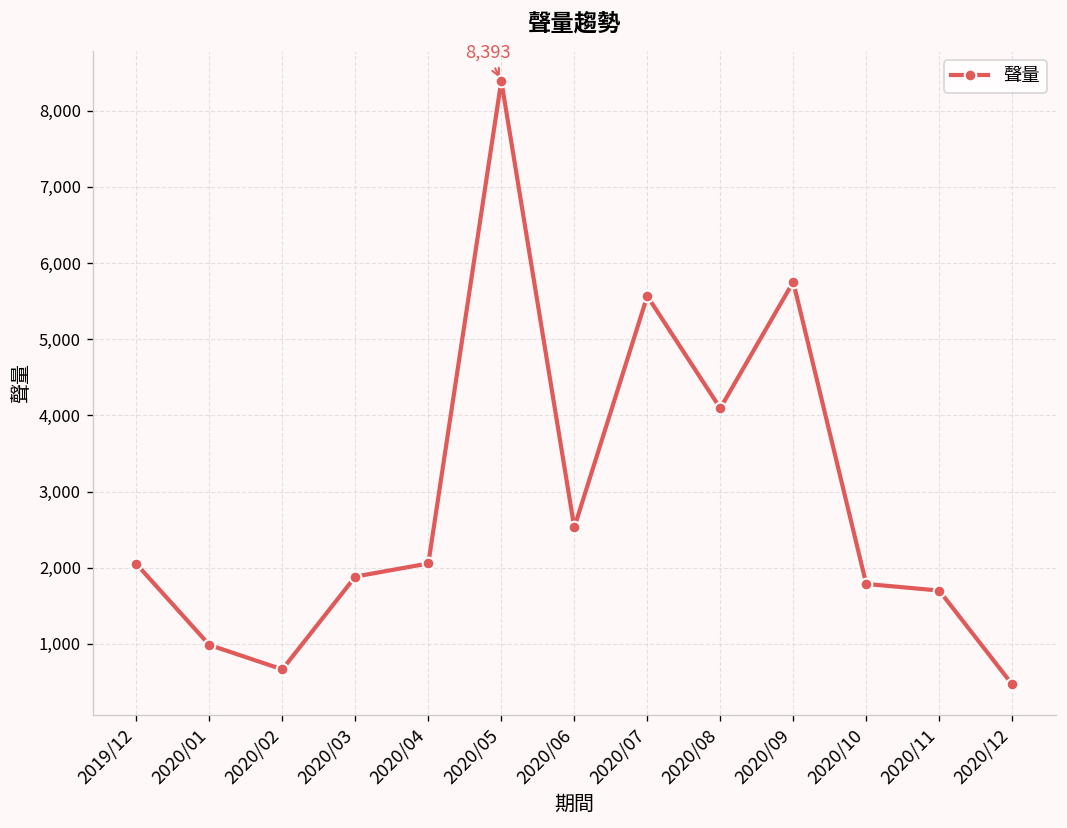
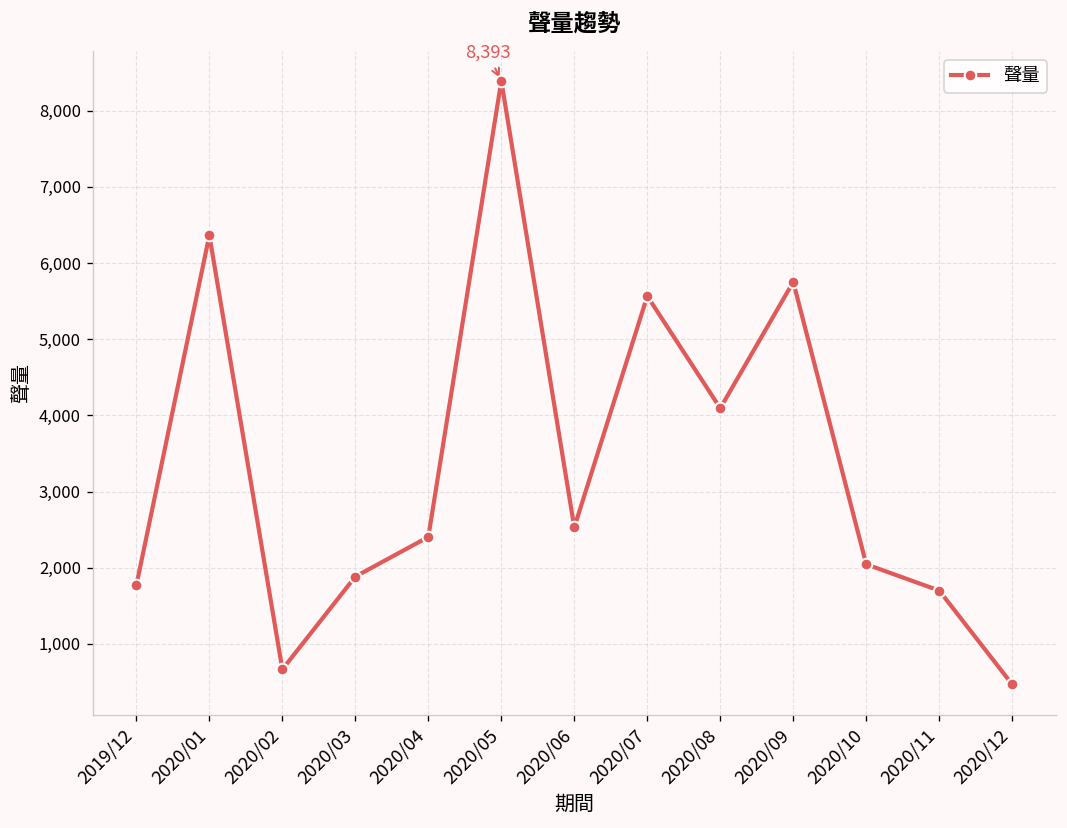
2019/12: 2,000 -> 1,800
2020/01: 1,000 -> 6,400
2020/04: 2,100 -> 2,400
2020/10: 1,800 -> 2,000
